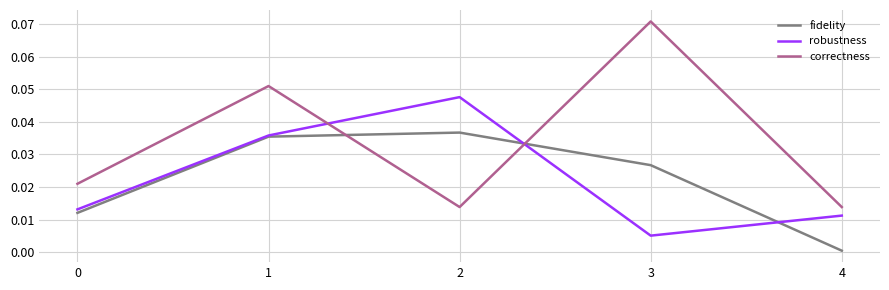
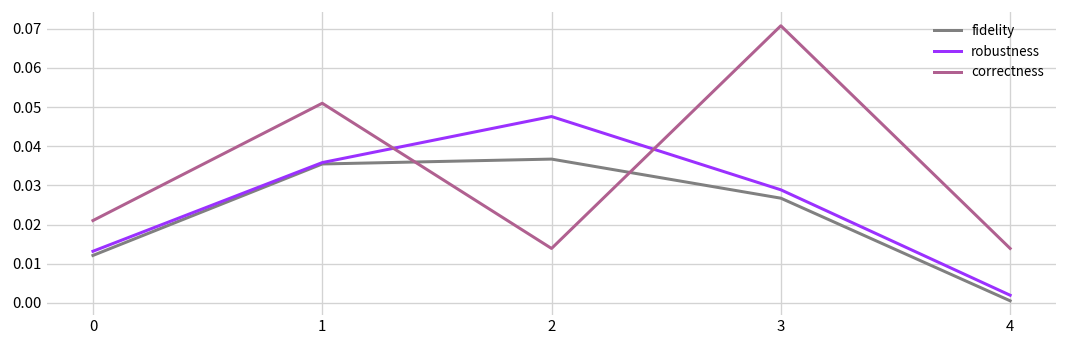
robustness, 3: 0.005 -> 0.029
robustness, 4: 0.011 -> 0.002
